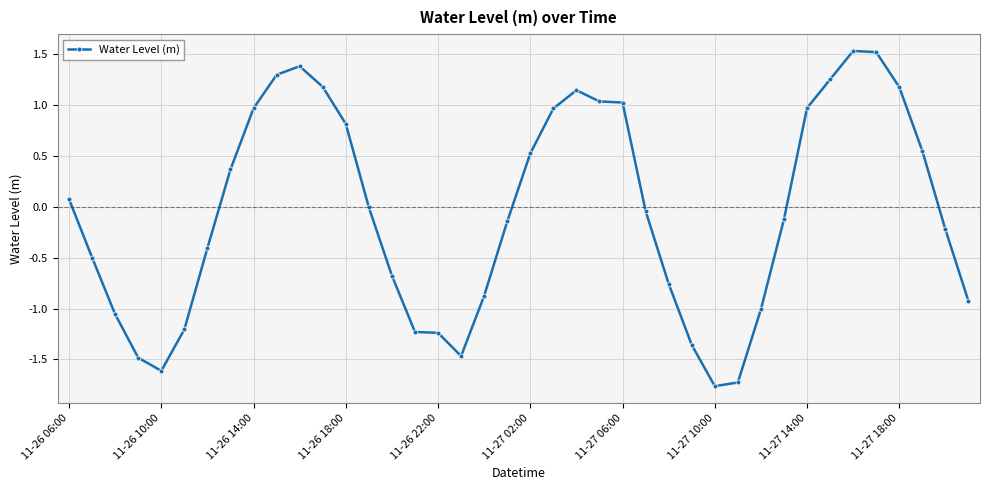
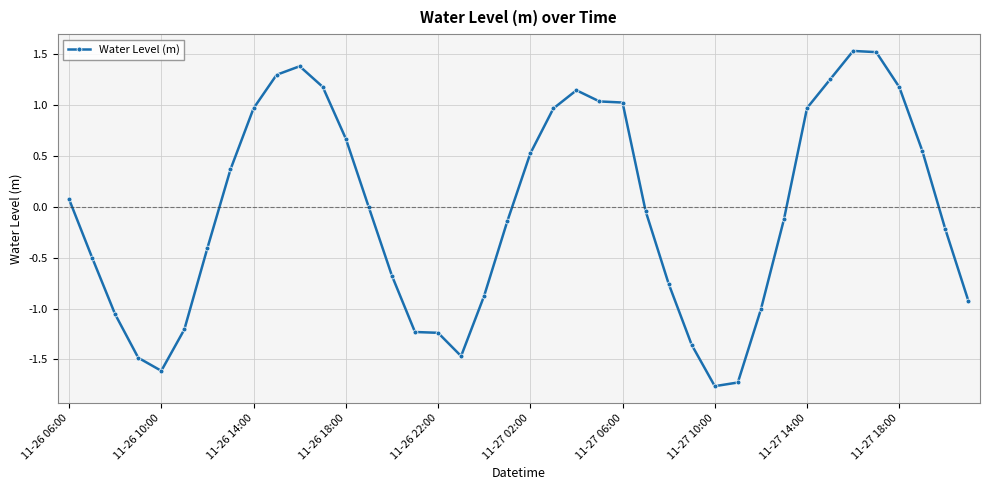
11-26 18:00: 0.82 -> 0.67
